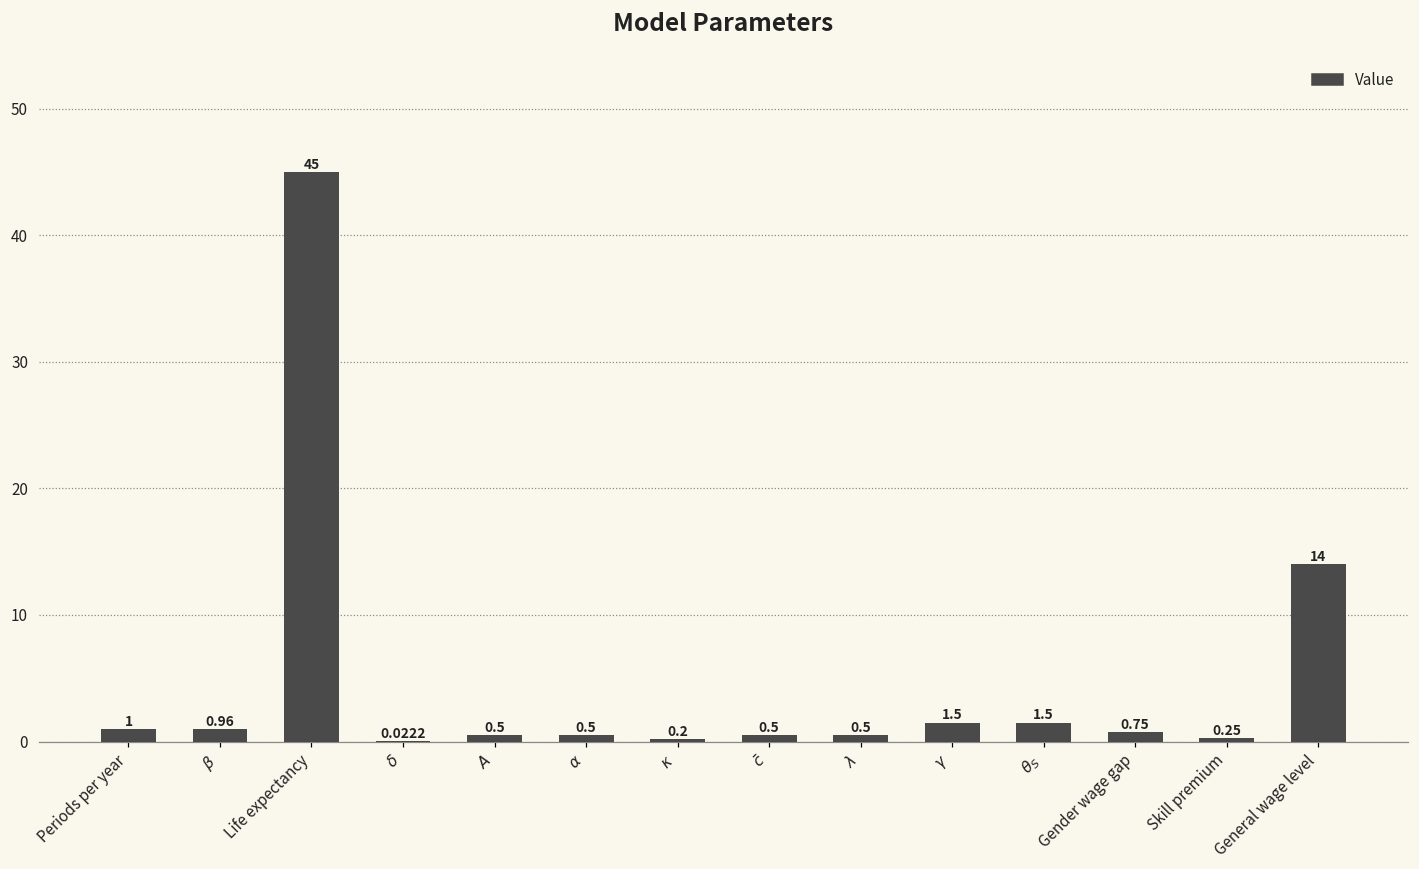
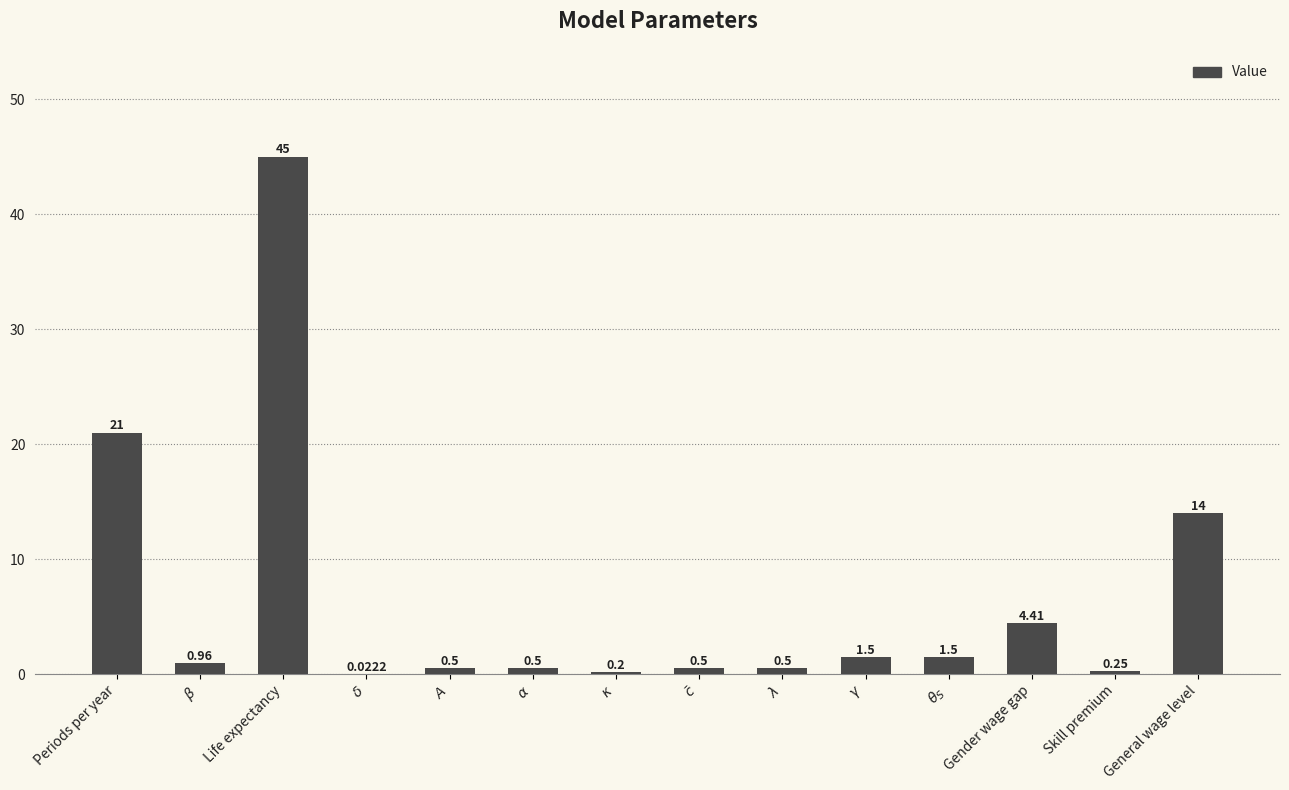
Periods per year: 1 -> 21
Gender wage gap: 0.75 -> 4.41
